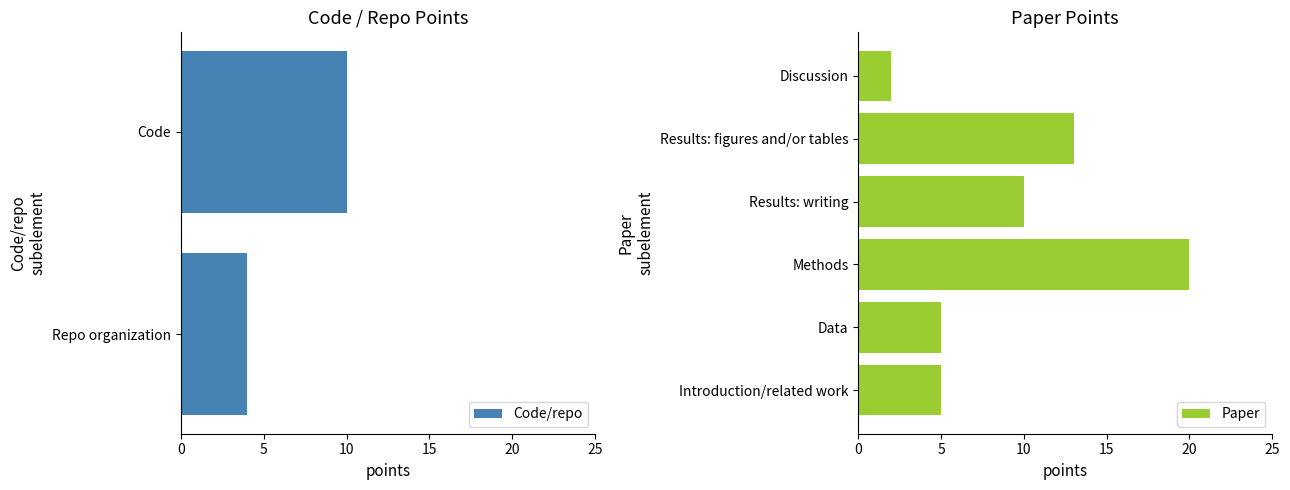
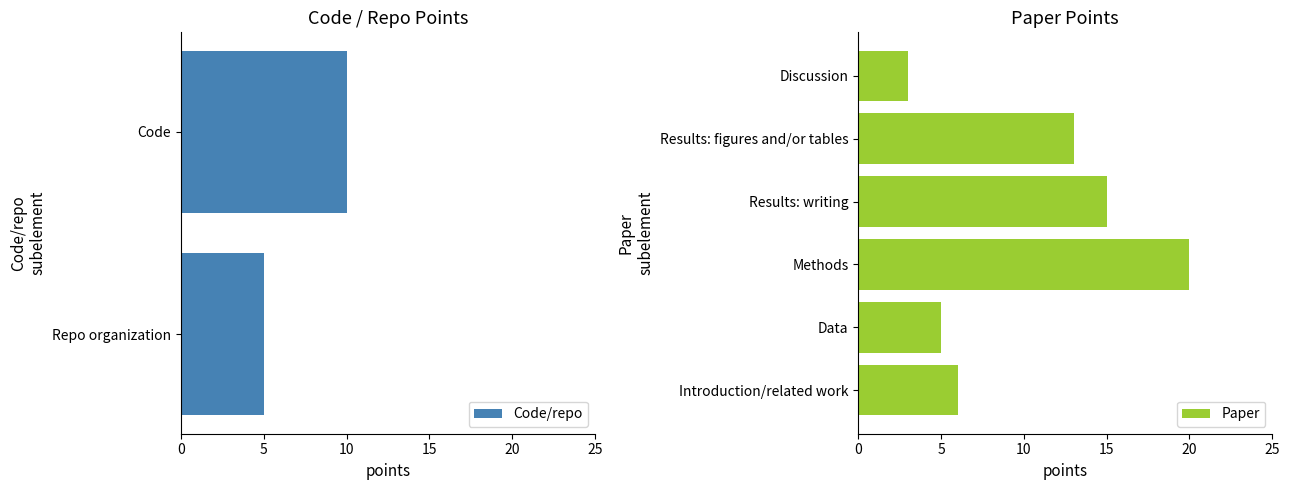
Code / Repo Points, Repo organization: 4 -> 5
Paper Points, Discussion: 2 -> 3
Paper Points, Results: writing: 10 -> 15
Paper Points, Introduction/related work: 5 -> 6
